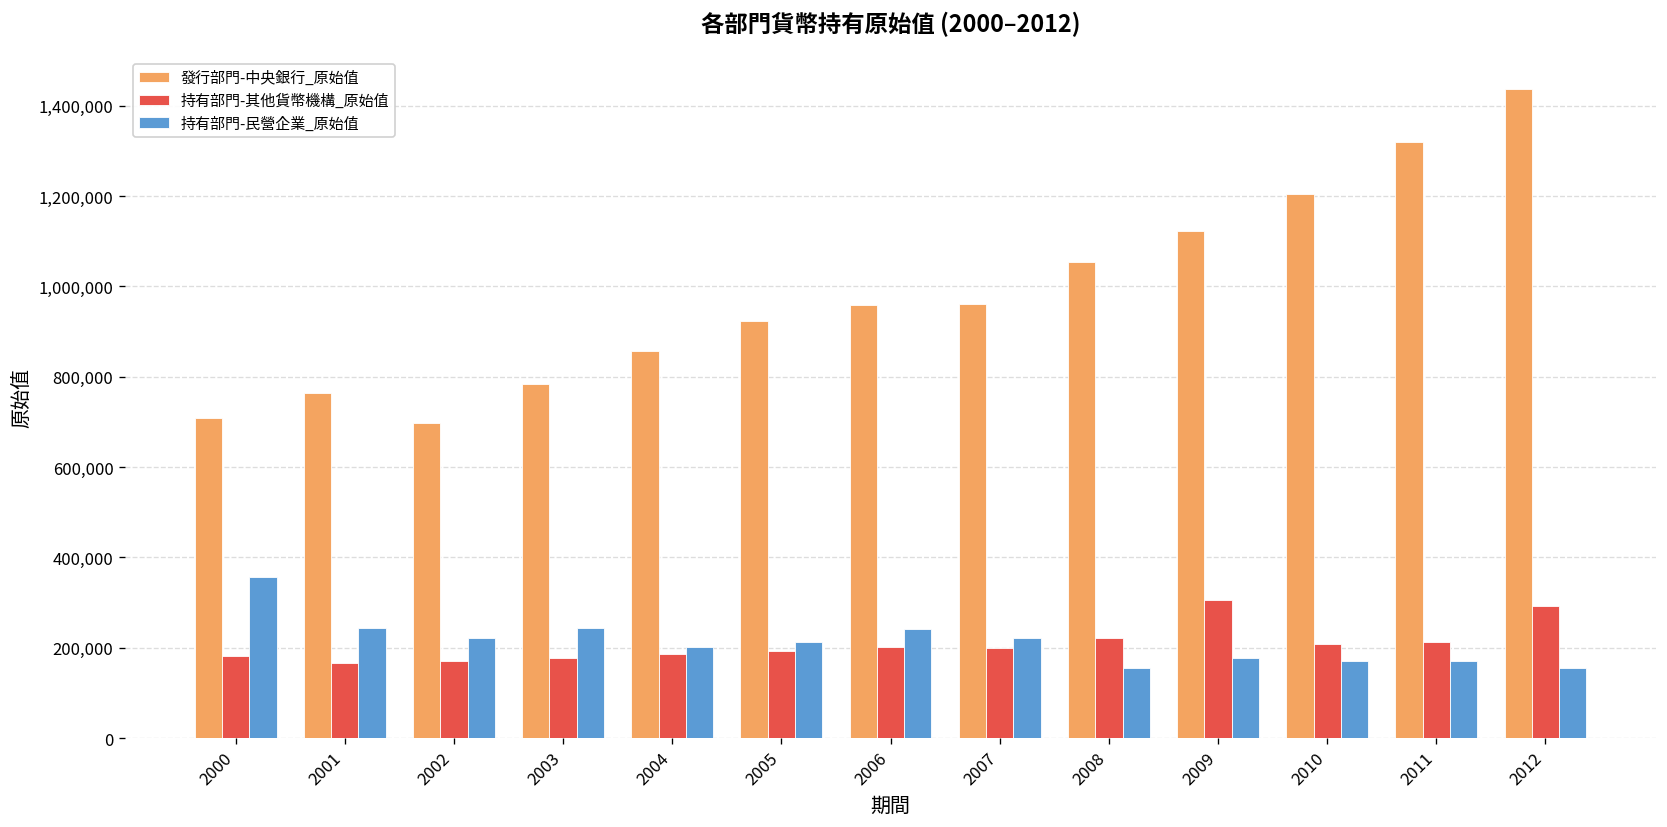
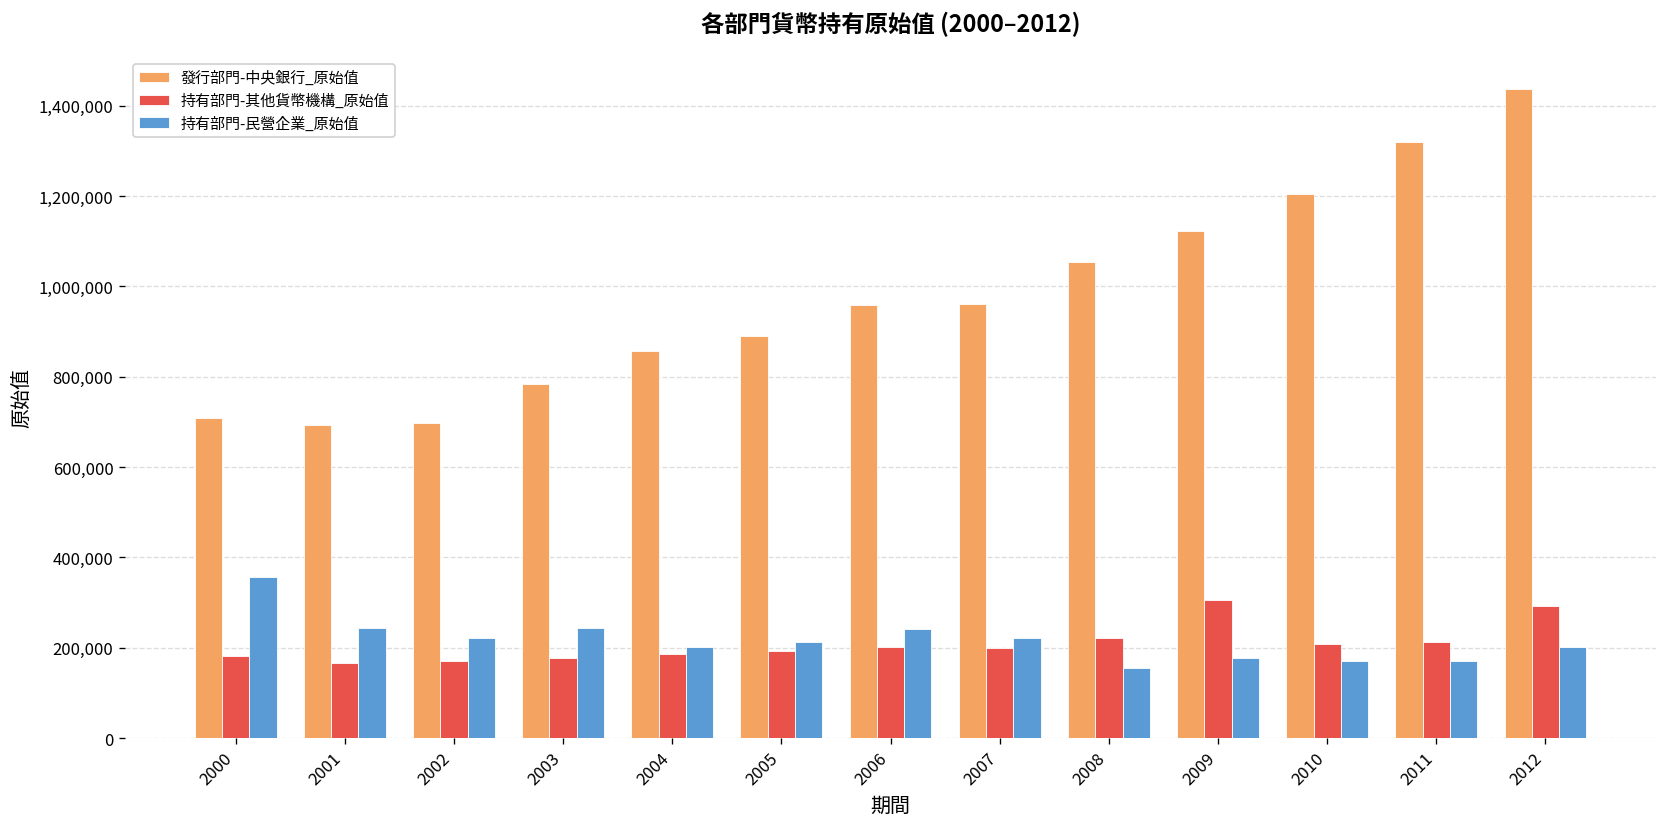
發行部門-中央銀行_原始值, 2001: 770,000 -> 690,000
發行部門-中央銀行_原始值, 2005: 920,000 -> 890,000
持有部門-民營企業_原始值, 2012: 160,000 -> 200,000
